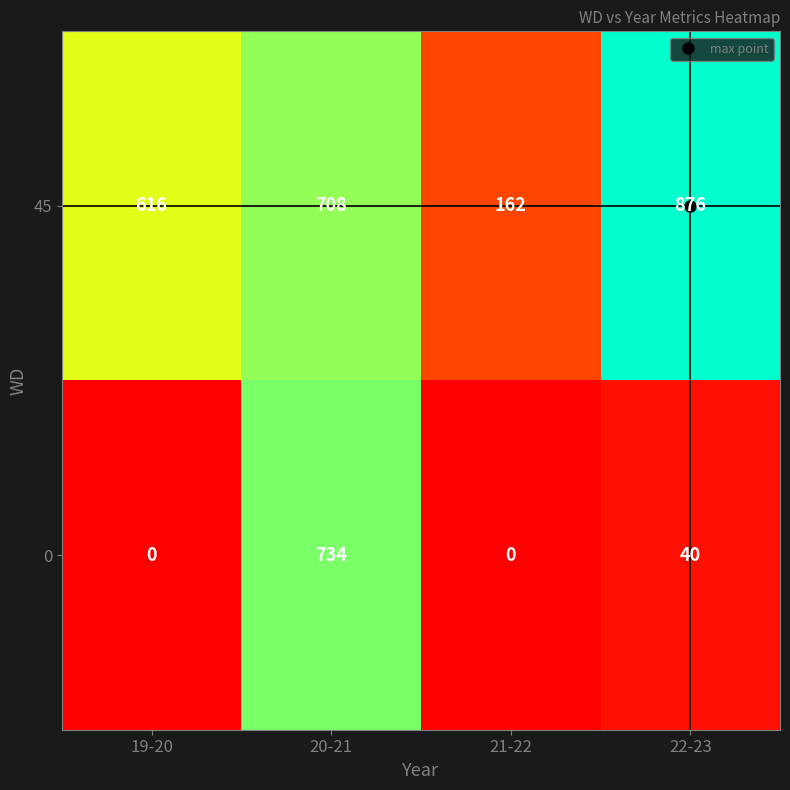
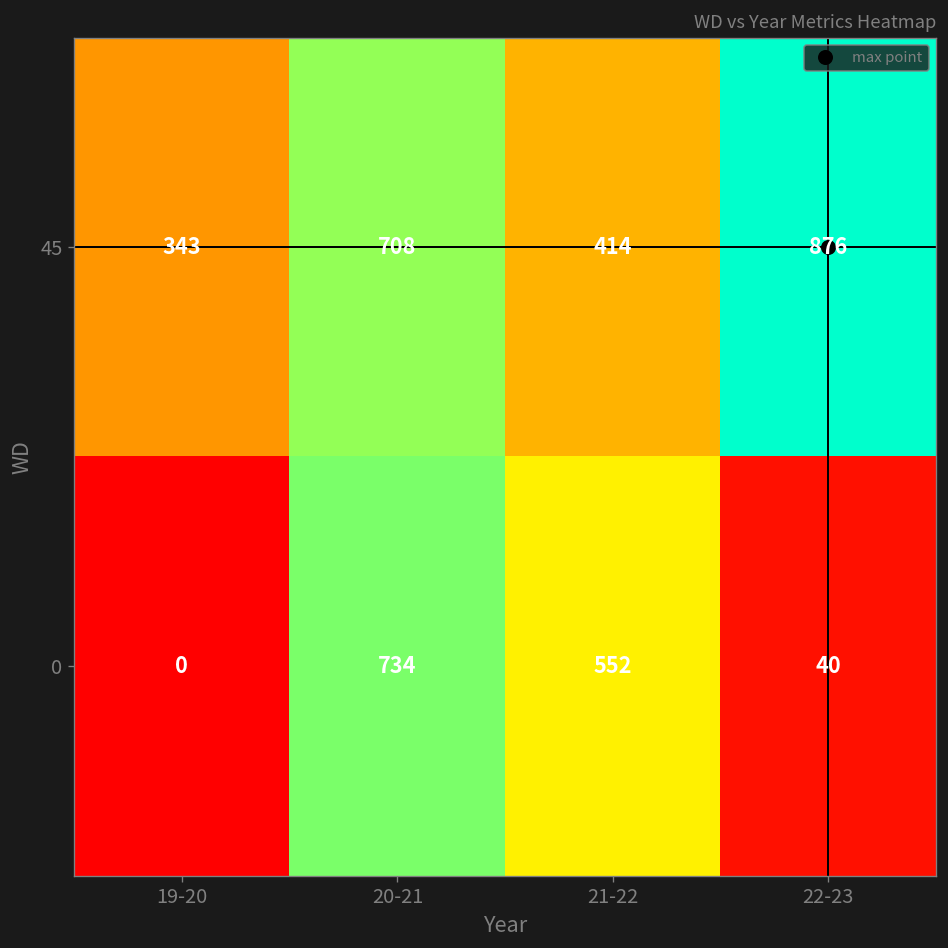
45, 19-20: 616 -> 343
45, 21-22: 162 -> 414
0, 21-22: 0 -> 552
